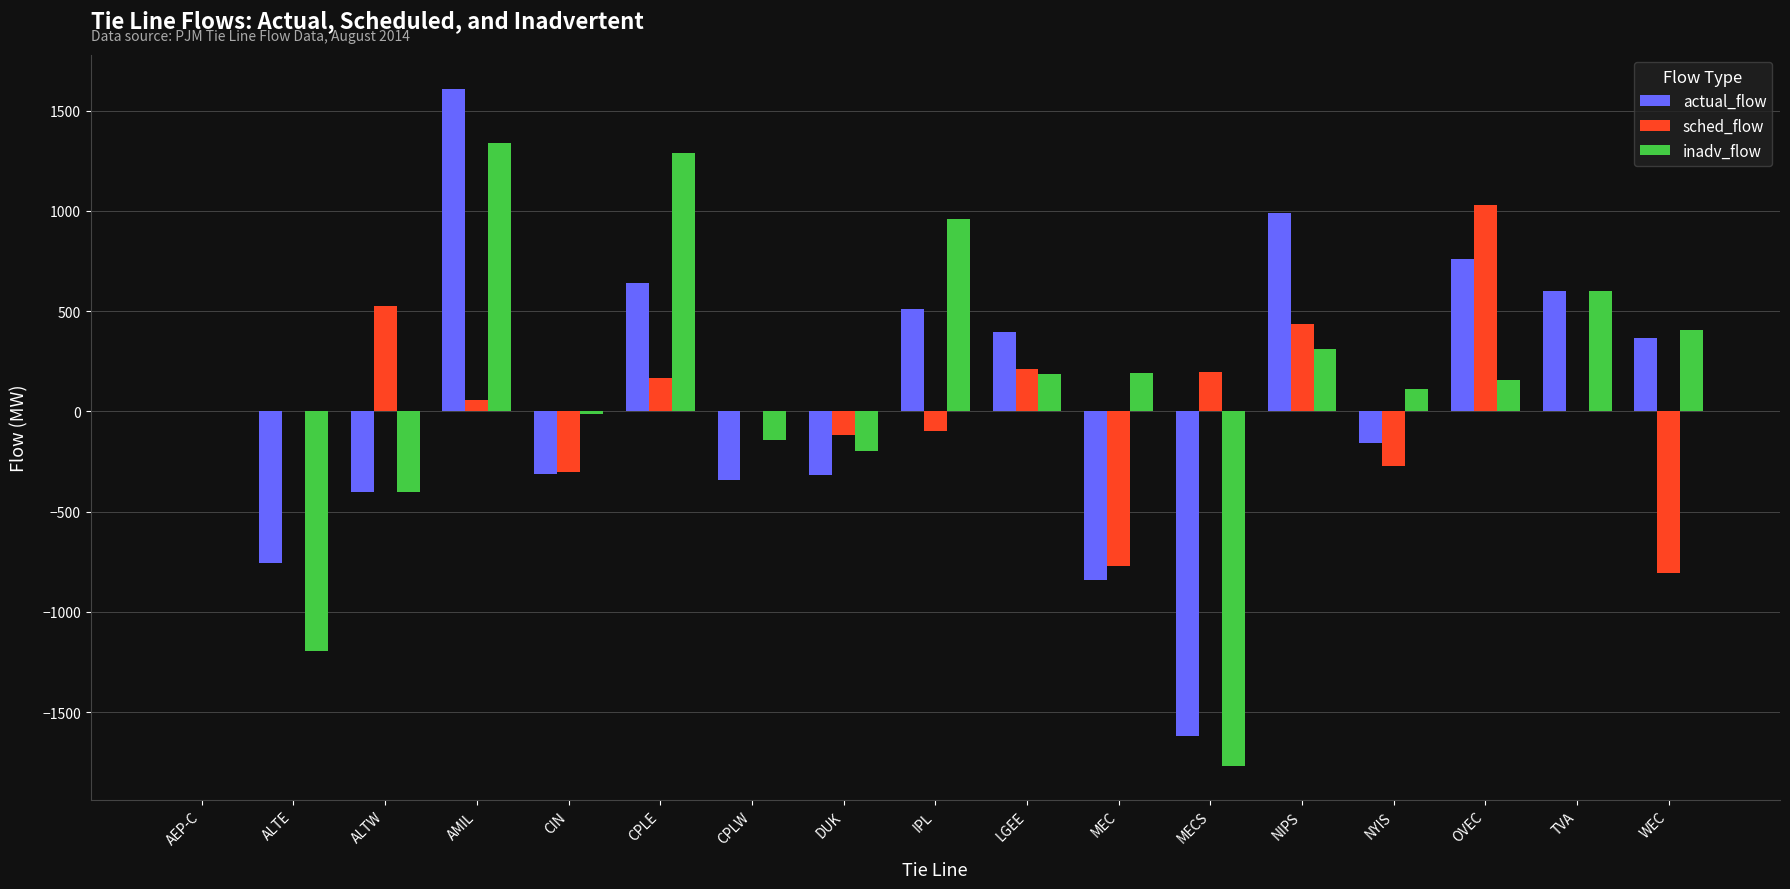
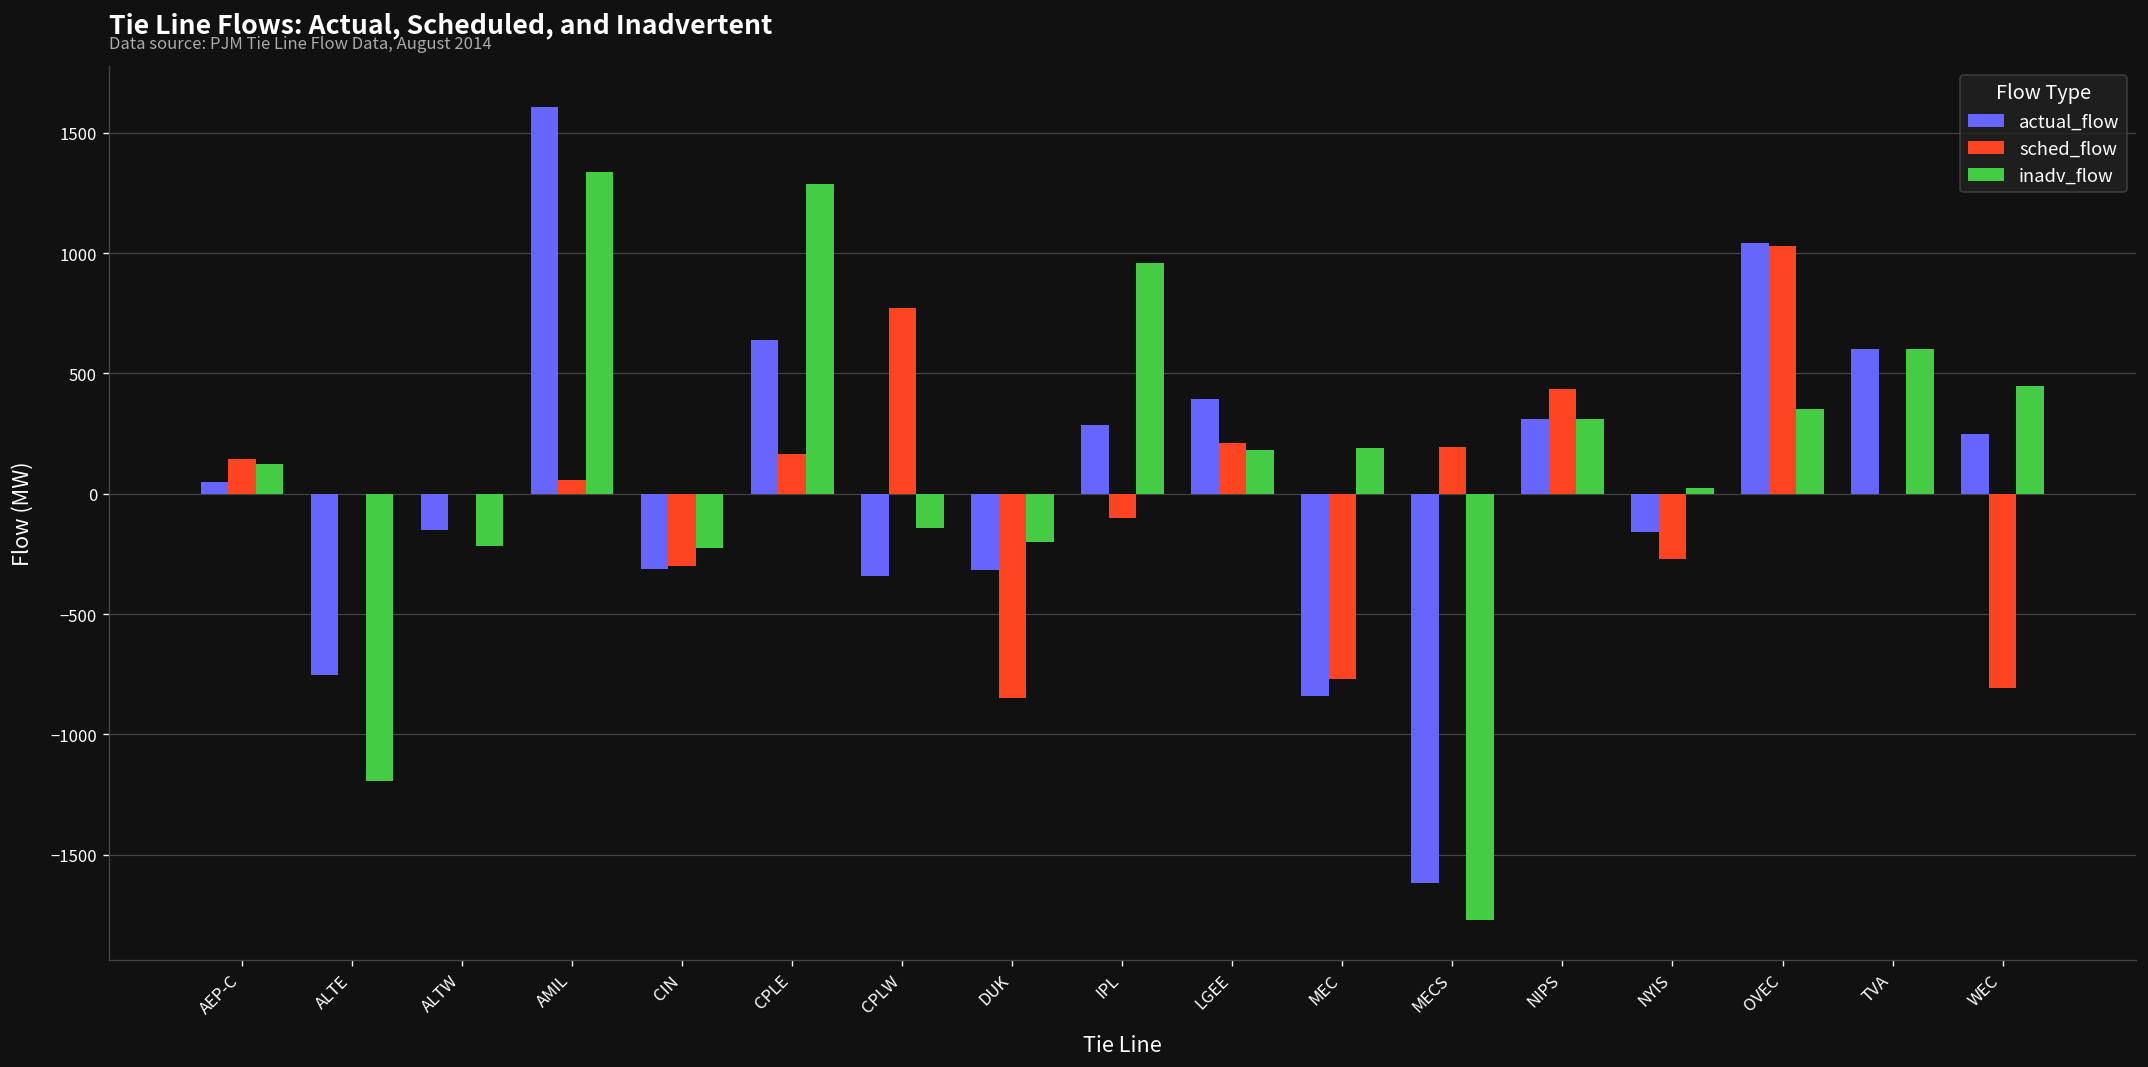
actual_flow, AEP-C: 0 -> 50
sched_flow, AEP-C: 0 -> 140
inadv_flow, AEP-C: 0 -> 120
actual_flow, ALTW: -400 -> -150
sched_flow, ALTW: 520 -> 0
inadv_flow, ALTW: -400 -> -220
inadv_flow, CIN: -10 -> -230
sched_flow, CPLW: 0 -> 770
sched_flow, DUK: -120 -> -850
actual_flow, IPL: 510 -> 280
actual_flow, NIPS: 990 -> 310
inadv_flow, NYIS: 110 -> 20
actual_flow, OVEC: 760 -> 1040
inadv_flow, OVEC: 160 -> 350
actual_flow, WEC: 370 -> 250
inadv_flow, WEC: 410 -> 450
